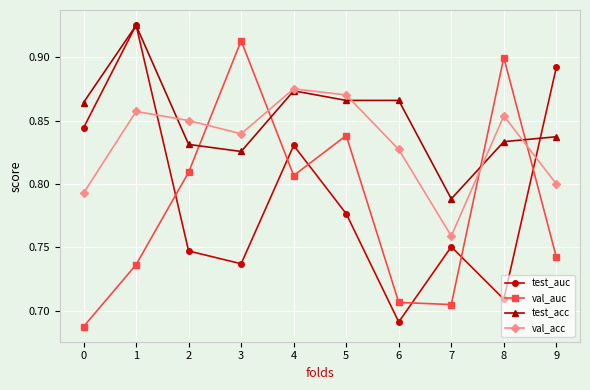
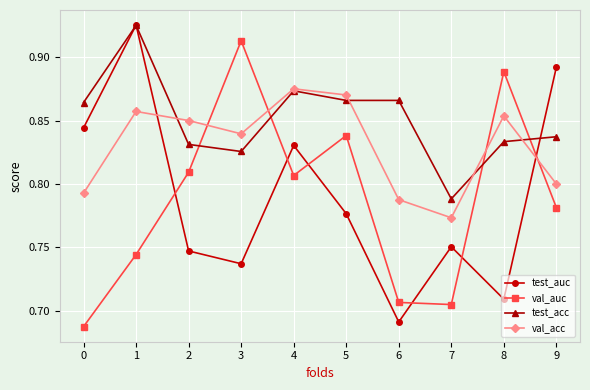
val_auc, 1: 0.736 -> 0.744
val_acc, 6: 0.827 -> 0.788
val_acc, 7: 0.759 -> 0.773
val_auc, 8: 0.900 -> 0.889
val_auc, 9: 0.742 -> 0.781
